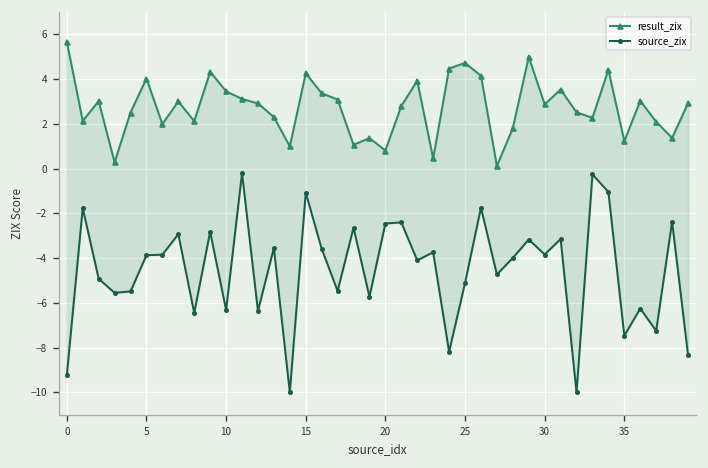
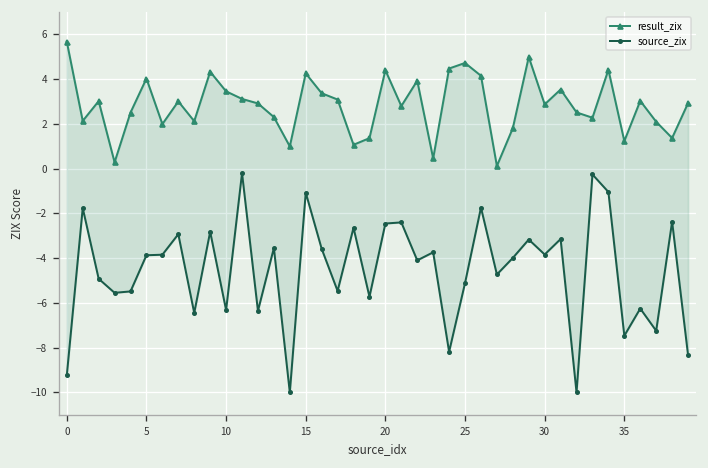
result_zix, 20: 0.8 -> 4.4
